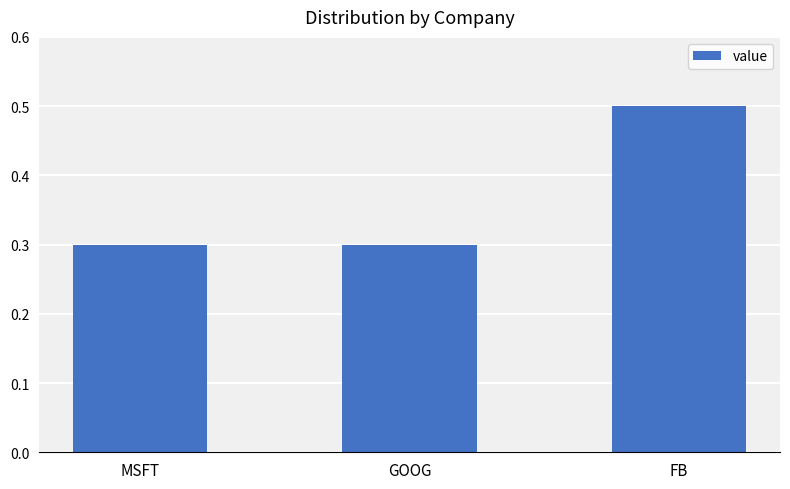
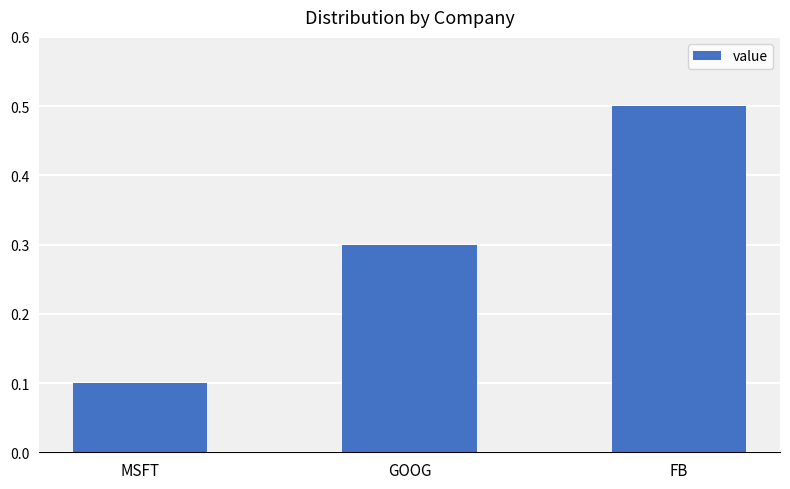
MSFT: 0.3 -> 0.1
